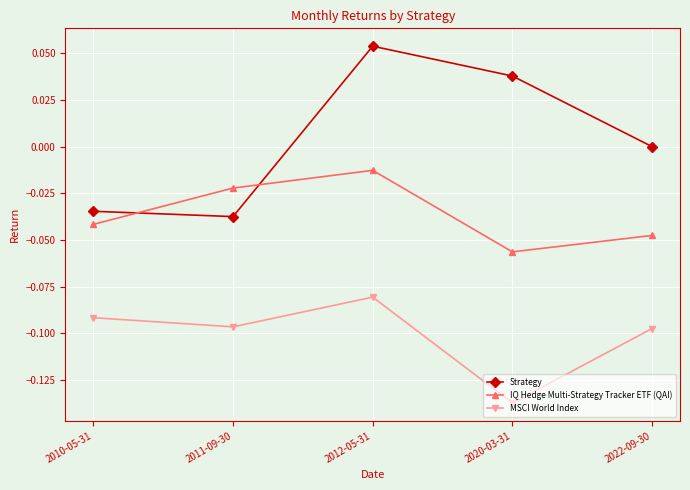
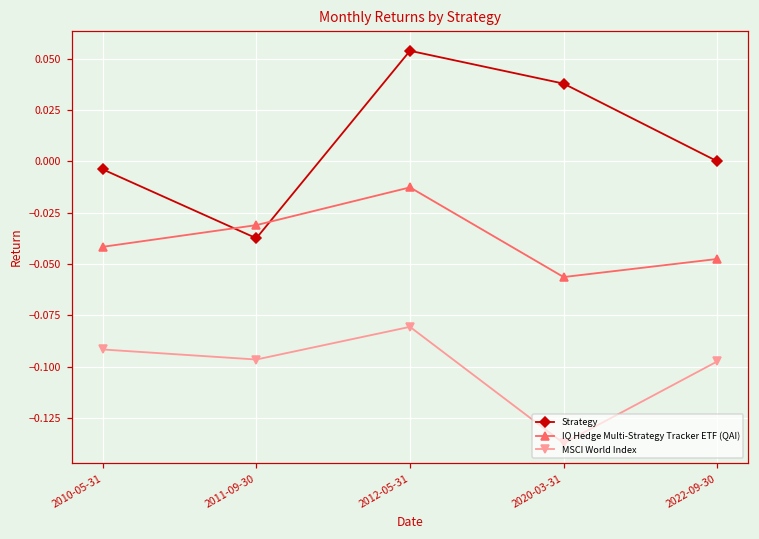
Strategy, 2010-05-31: -0.035 -> -0.004
IQ Hedge Multi-Strategy Tracker ETF (QAI), 2011-09-30: -0.022 -> -0.031
